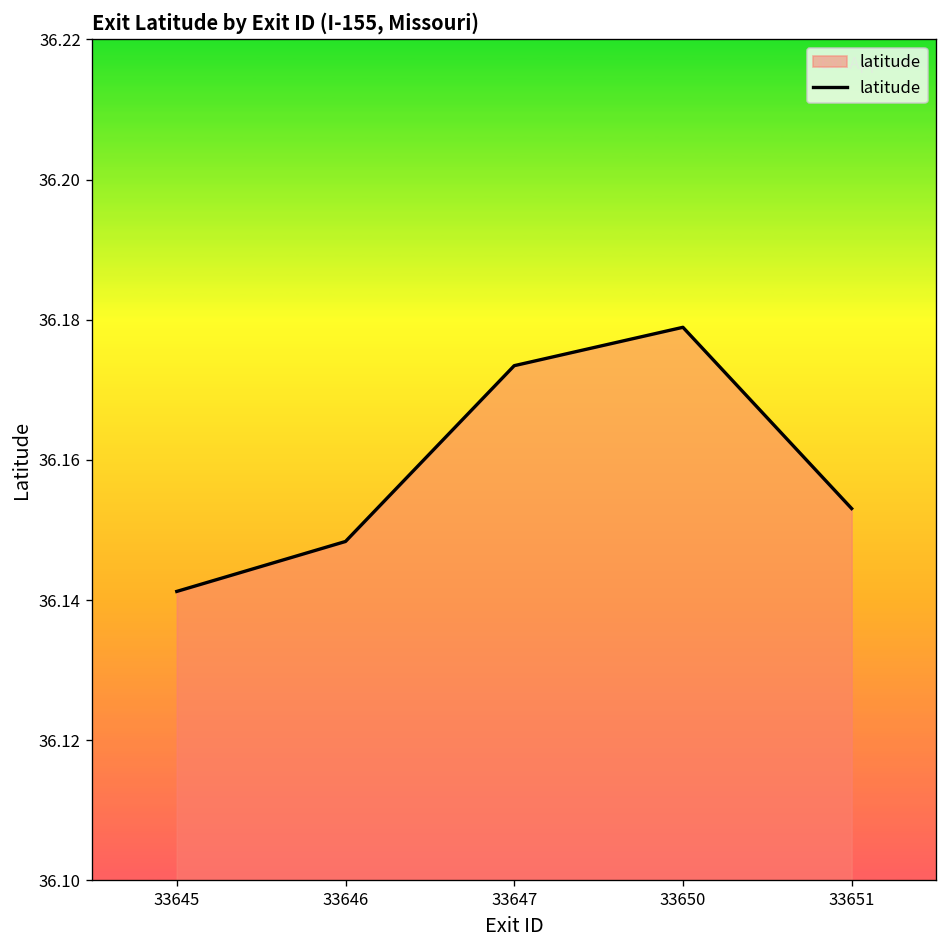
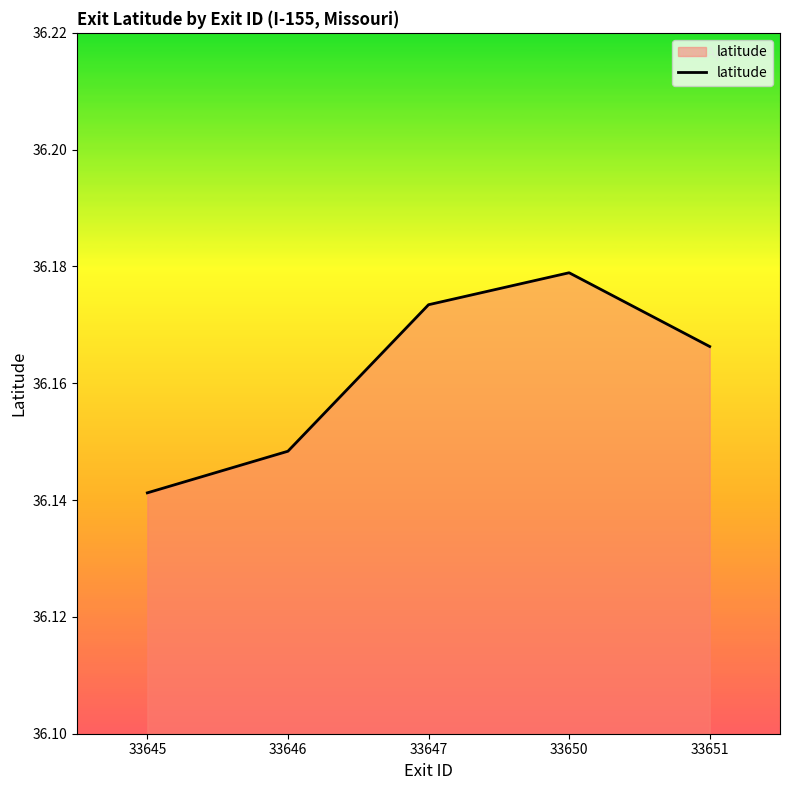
33651: 36.153 -> 36.166
